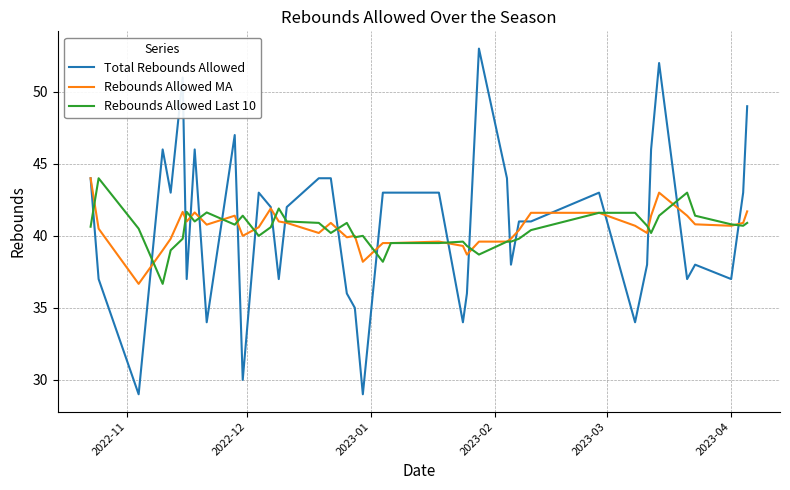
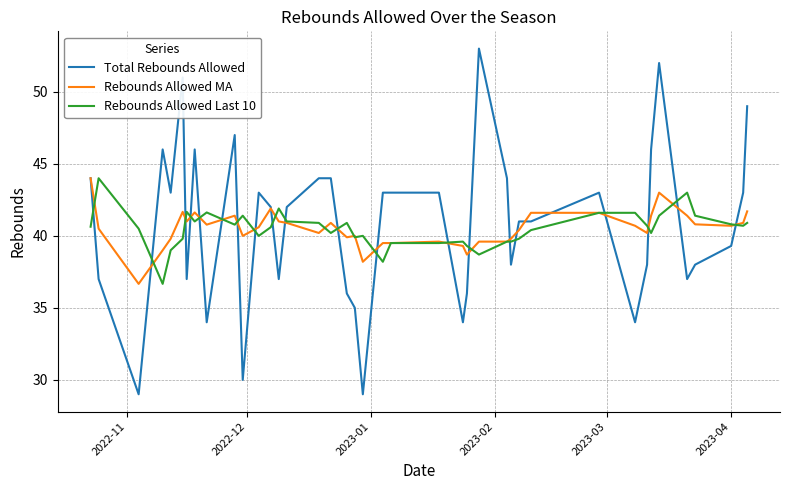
Total Rebounds Allowed, 2023-04: 37.0 -> 39.3
